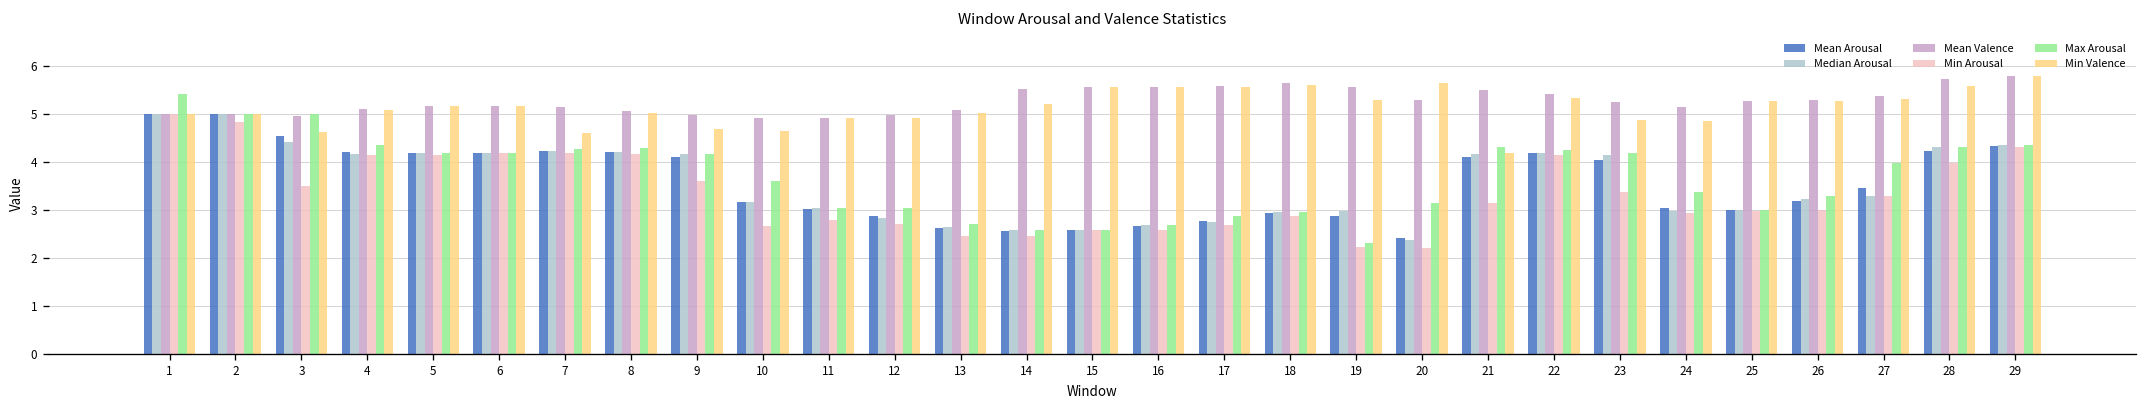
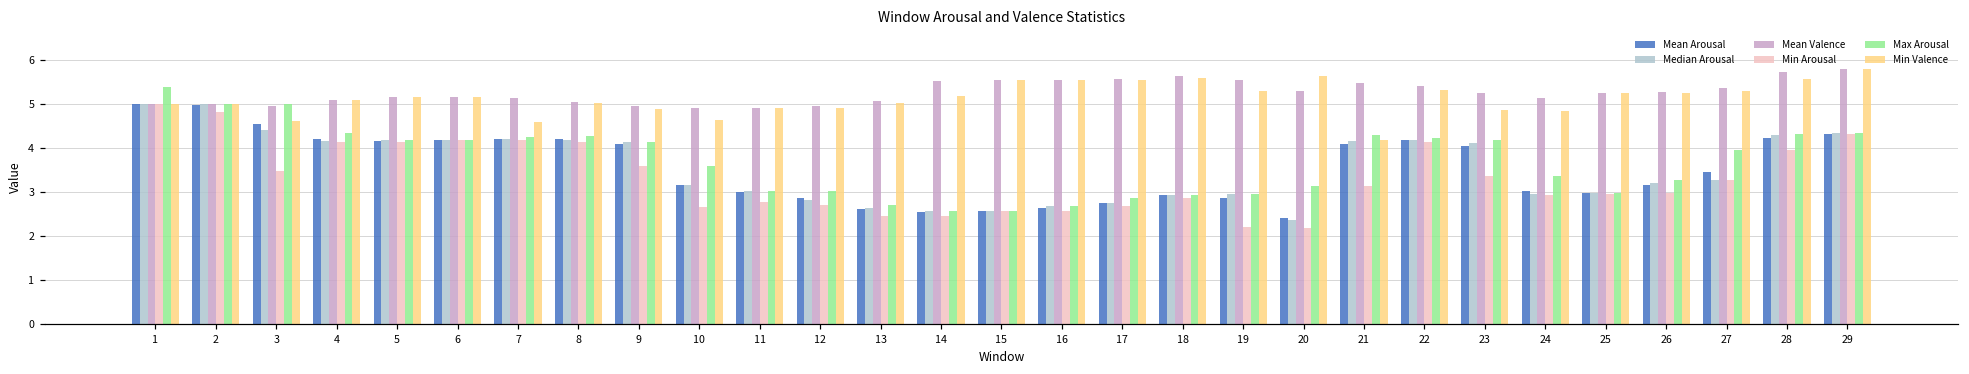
Min Valence, 9: 4.7 -> 4.9
Max Arousal, 19: 2.3 -> 3.0
